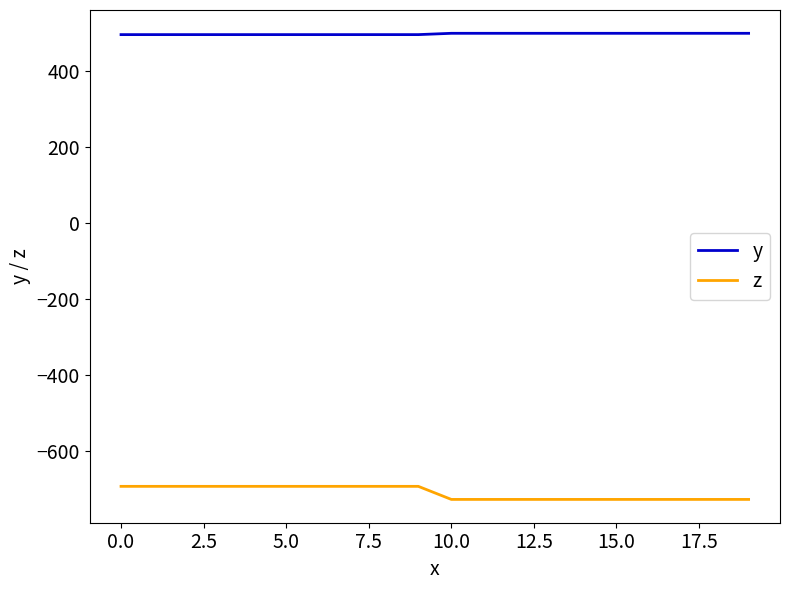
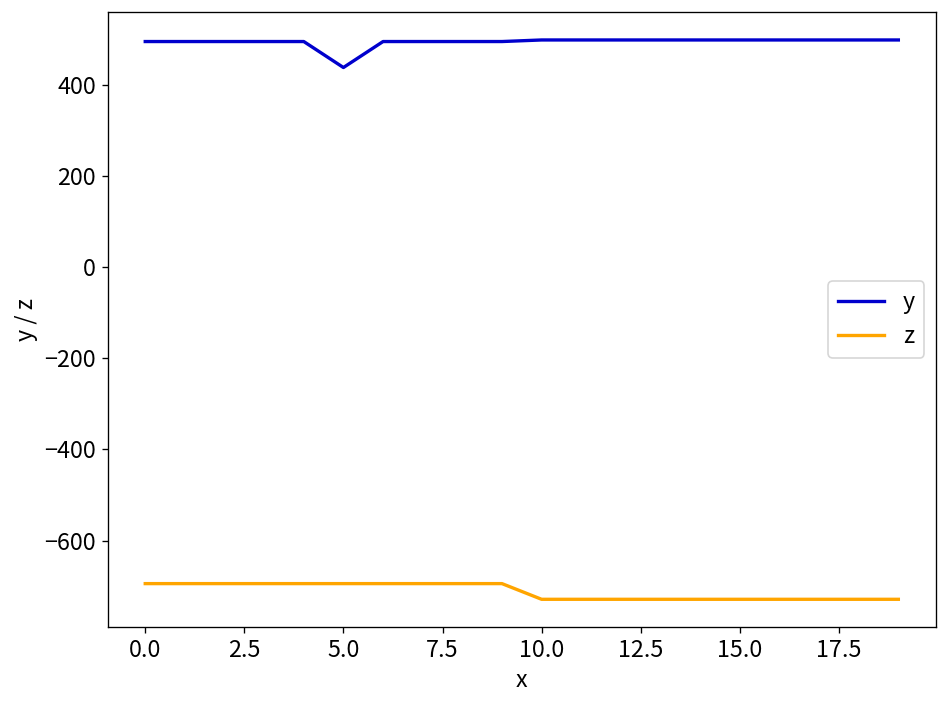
y, 5.0: 500 -> 440
